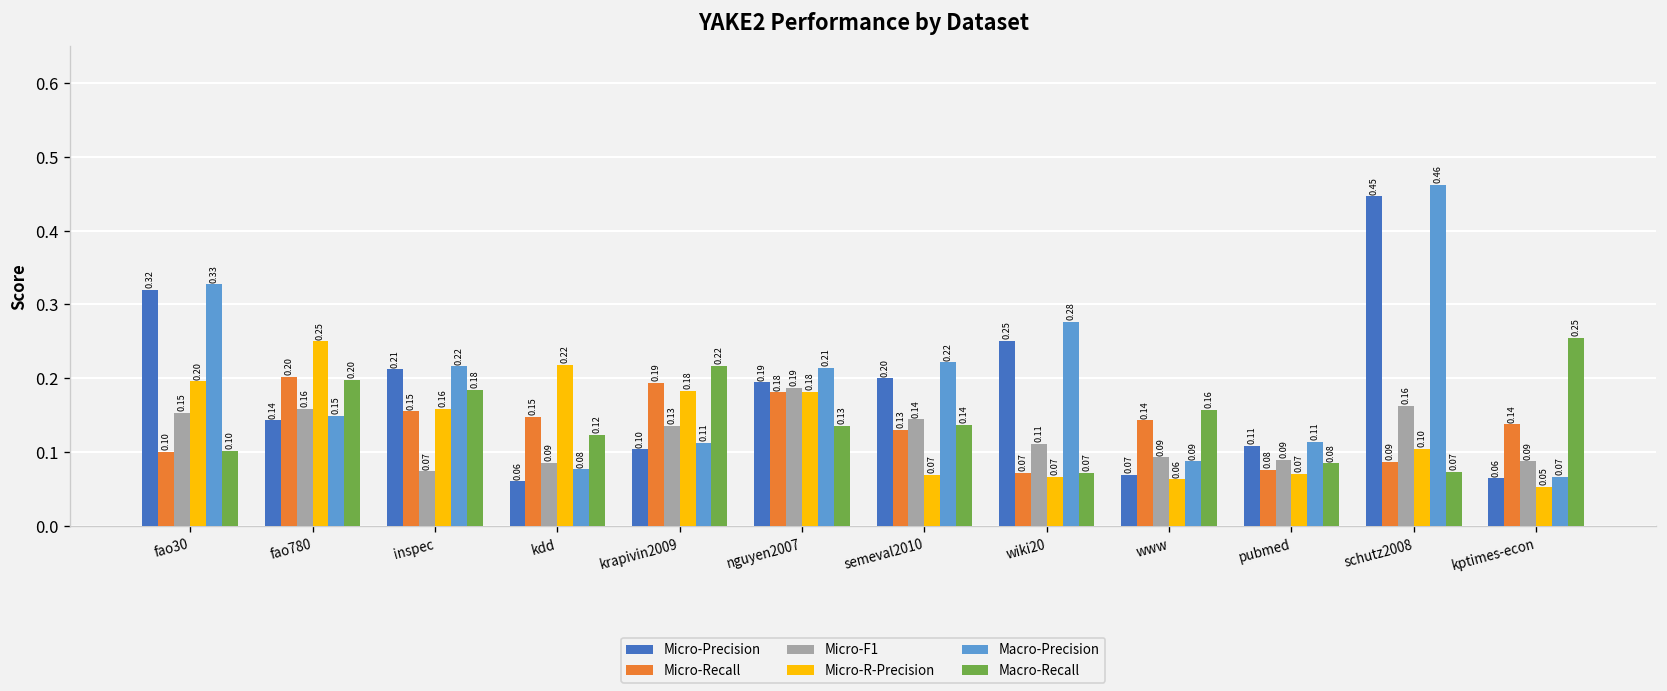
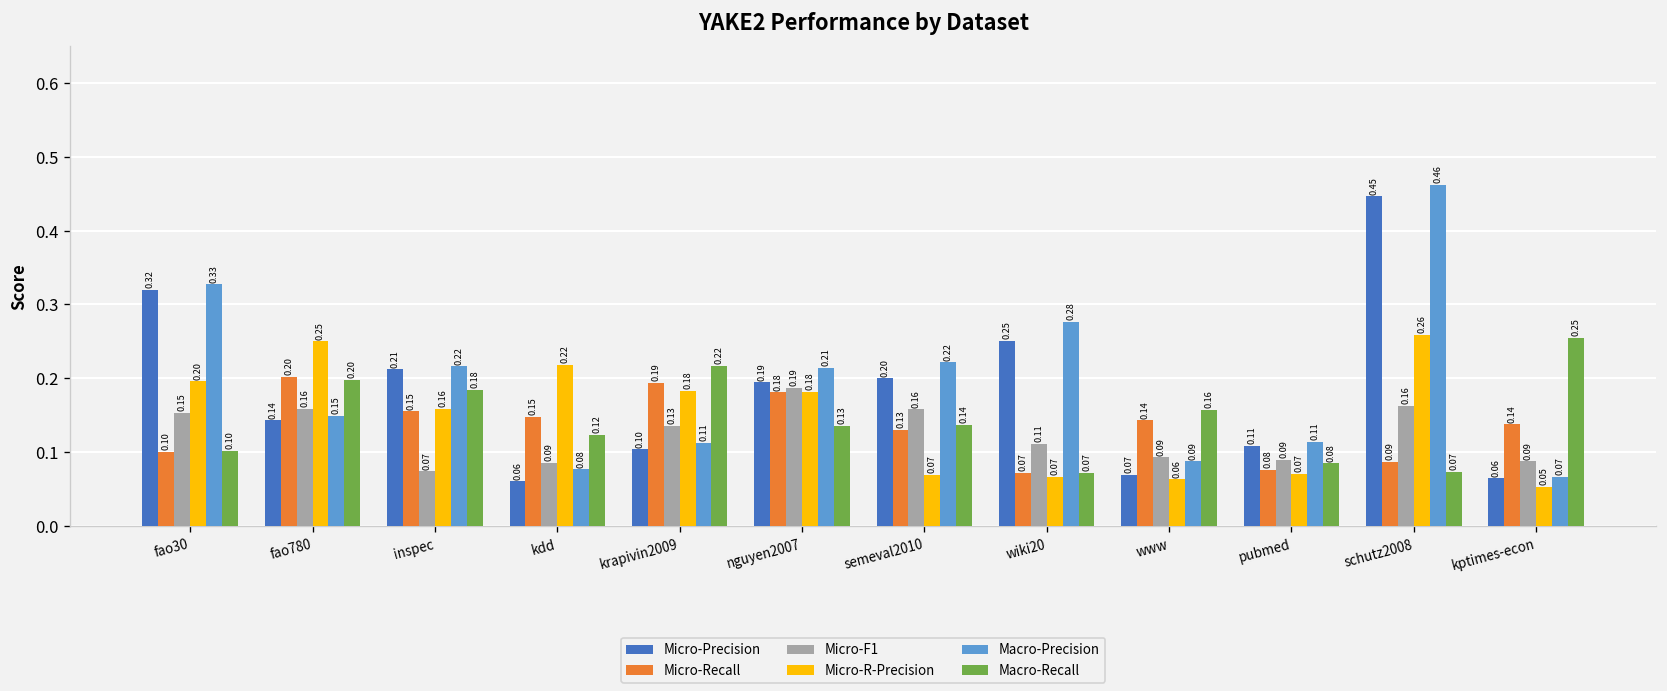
Micro-F1, semeval2010: 0.14 -> 0.16
Micro-R-Precision, schutz2008: 0.10 -> 0.26
